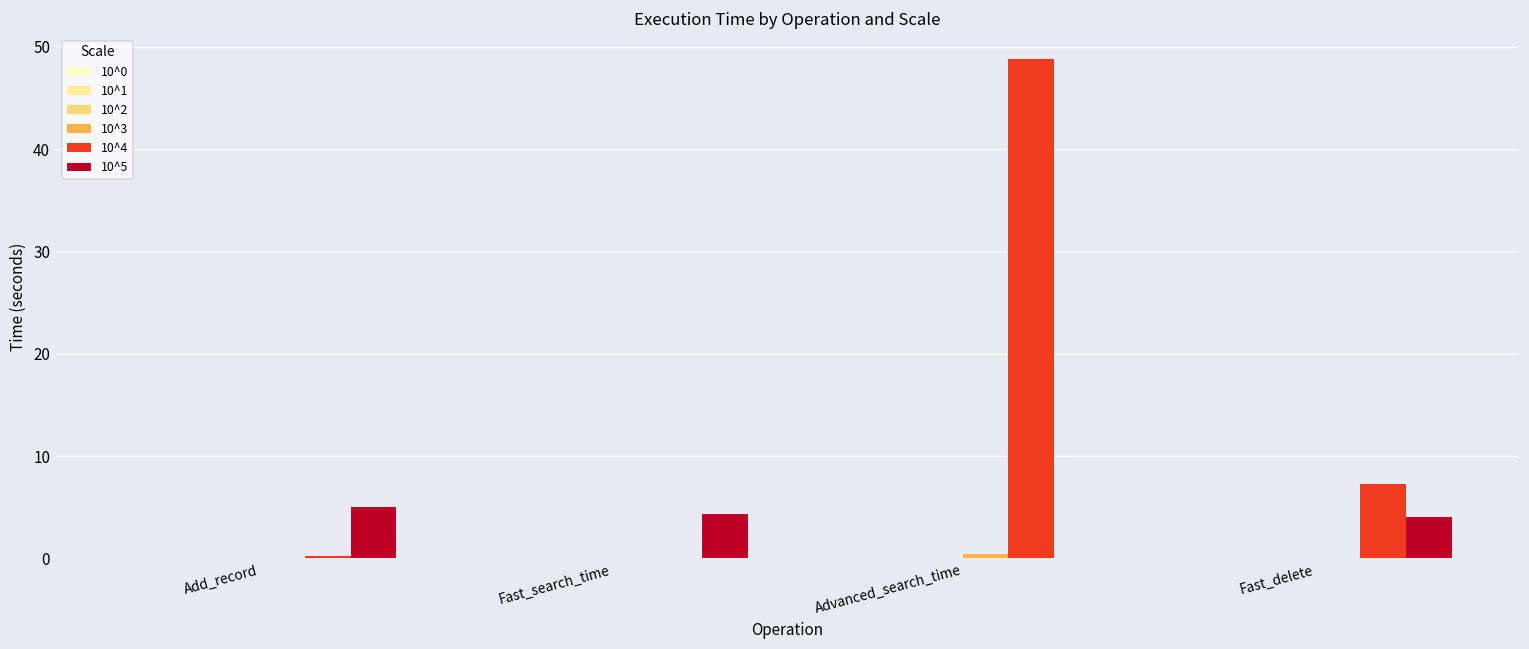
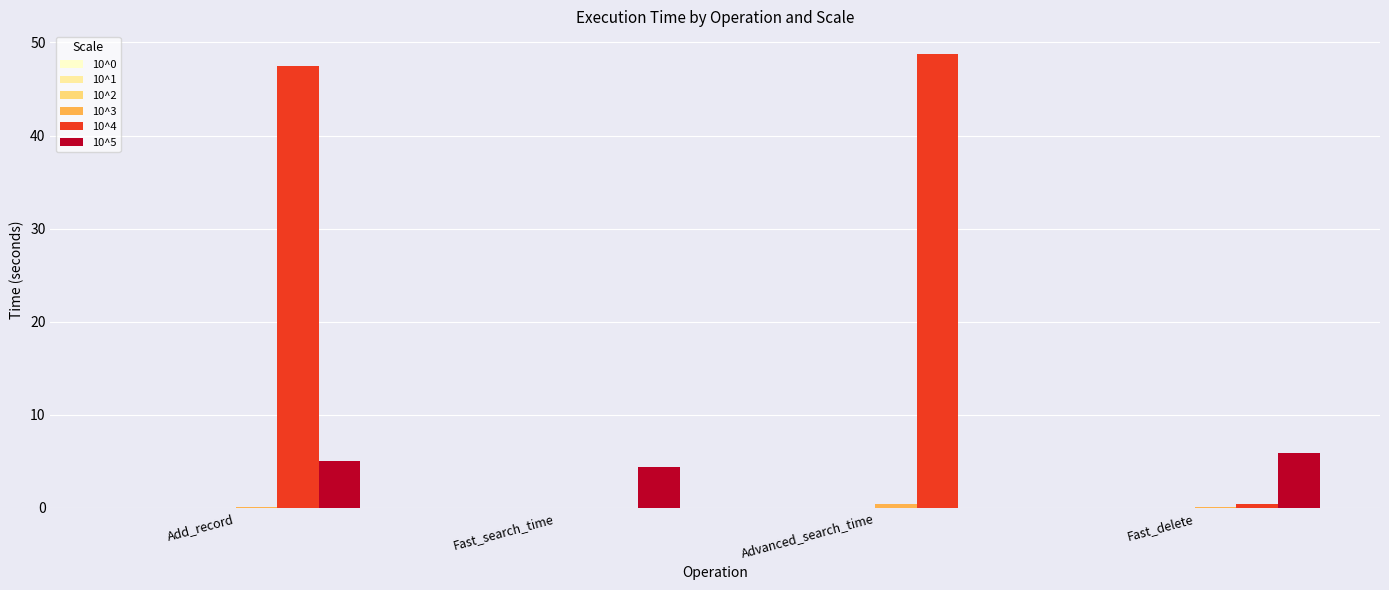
10^4, Add_record: 0 -> 47
10^4, Fast_delete: 7 -> 0
10^5, Fast_delete: 4 -> 6
